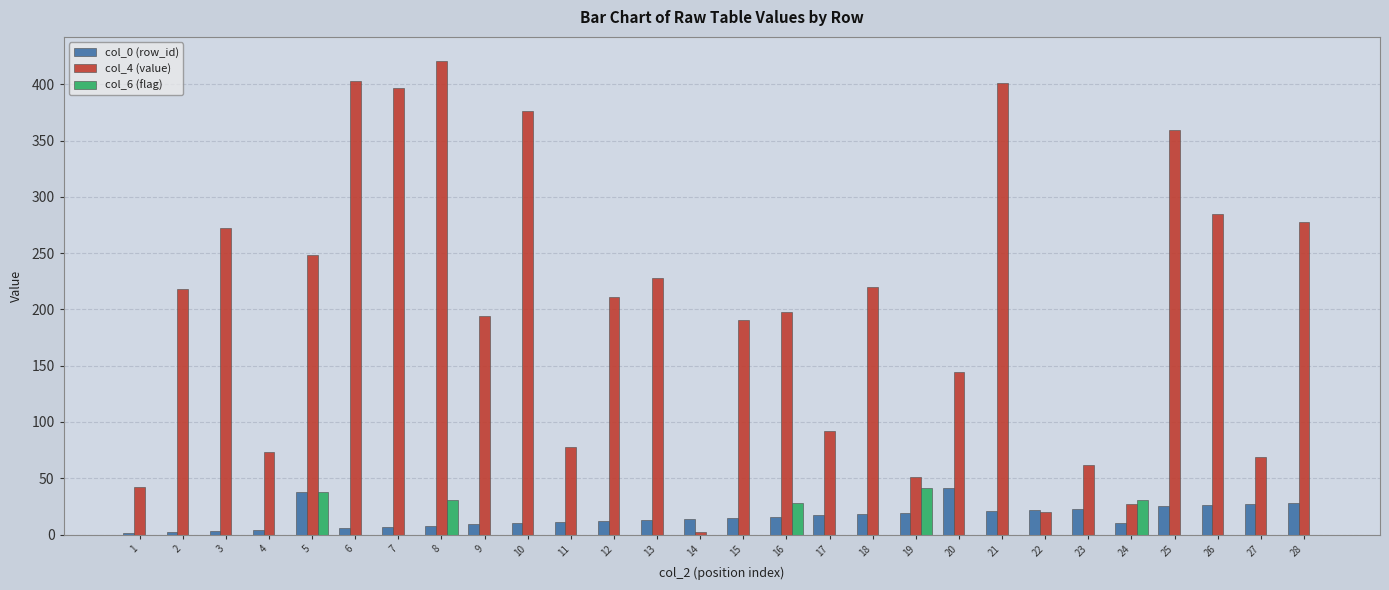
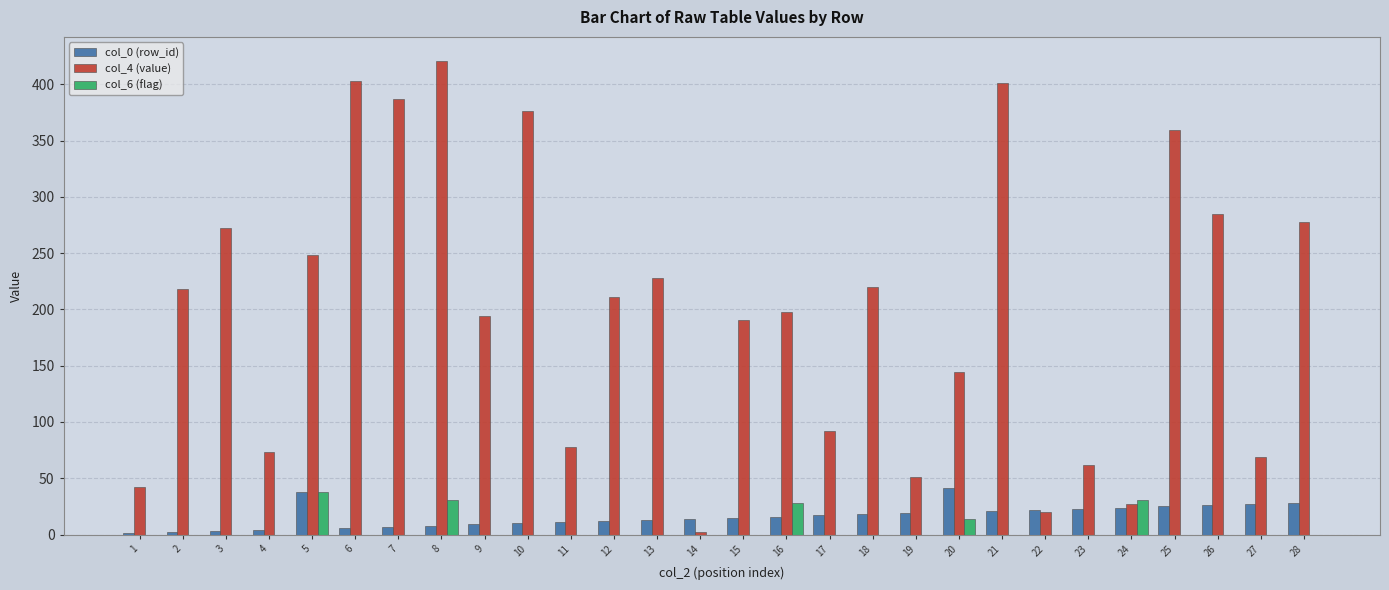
col_4 (value), 7: 397 -> 387
col_6 (flag), 19: 41 -> 0
col_6 (flag), 20: 0 -> 14
col_0 (row_id), 24: 10 -> 24
